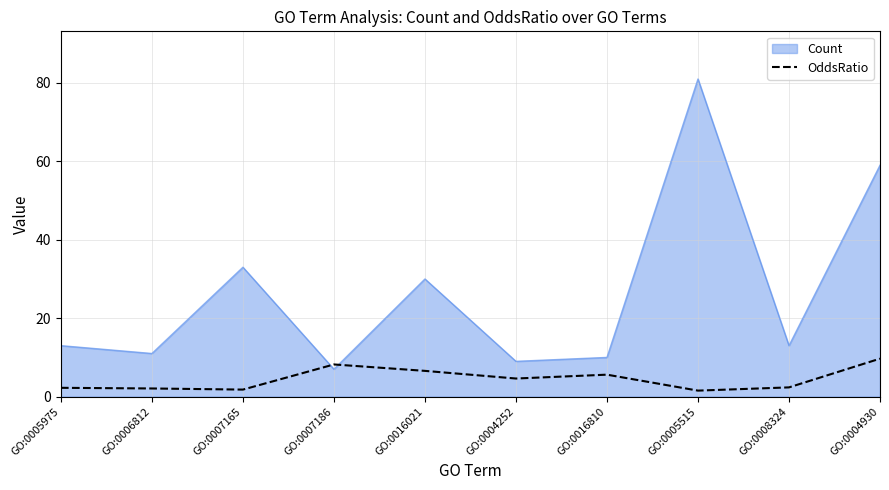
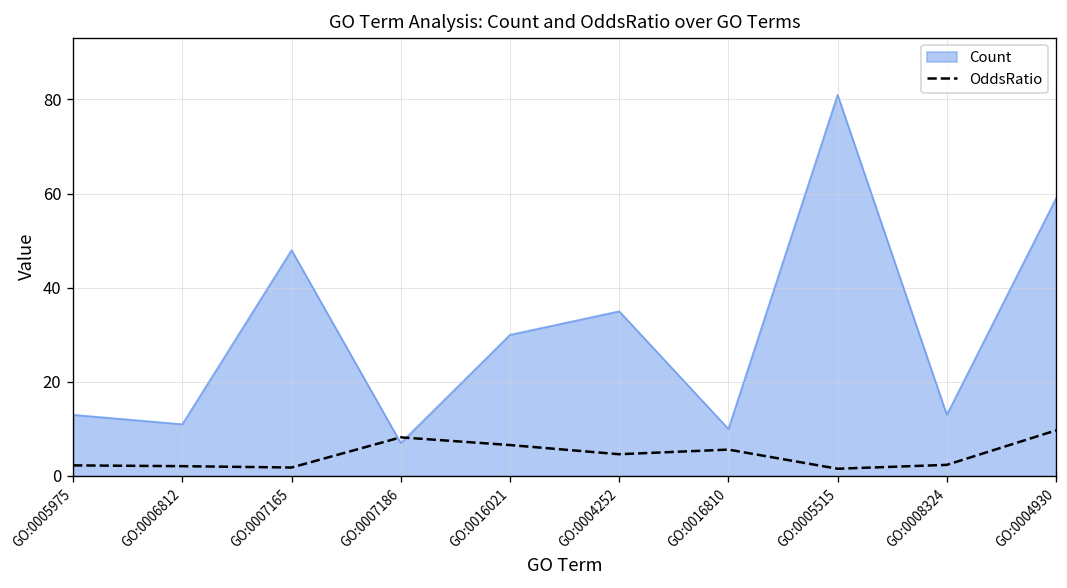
Count, GO:0007165: 33 -> 48
Count, GO:0004252: 9 -> 35
